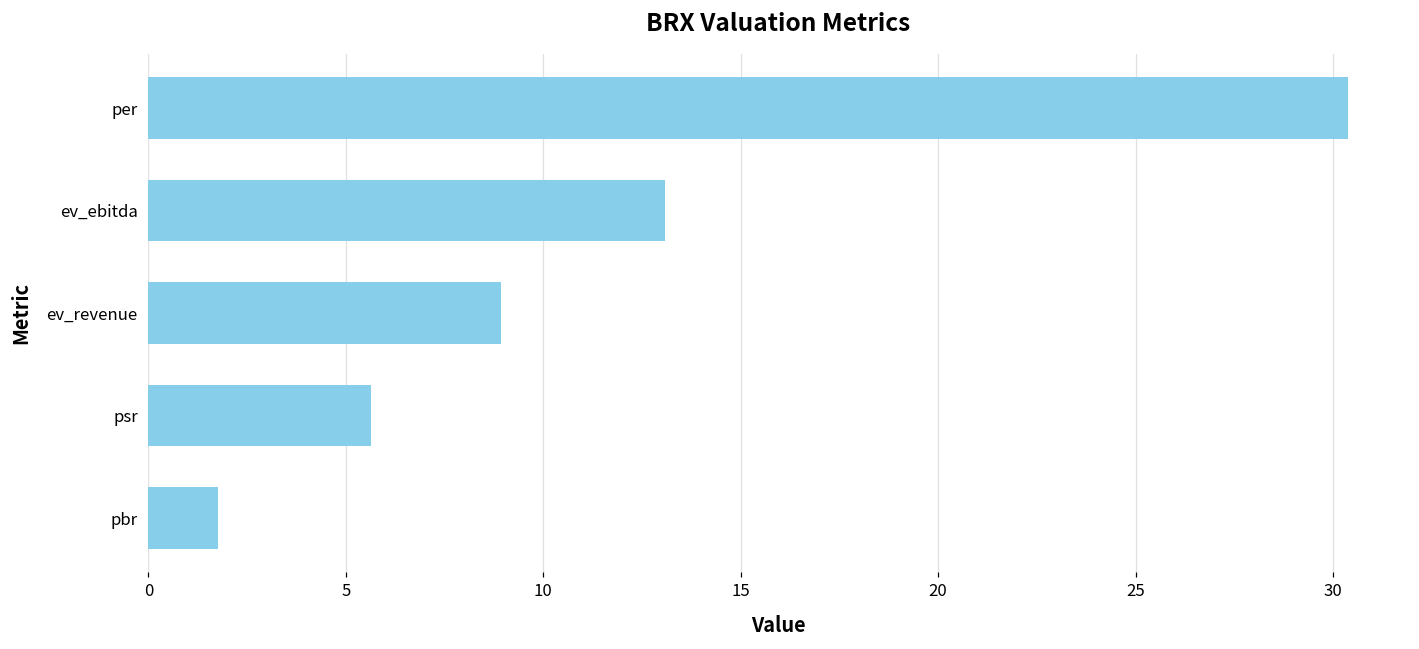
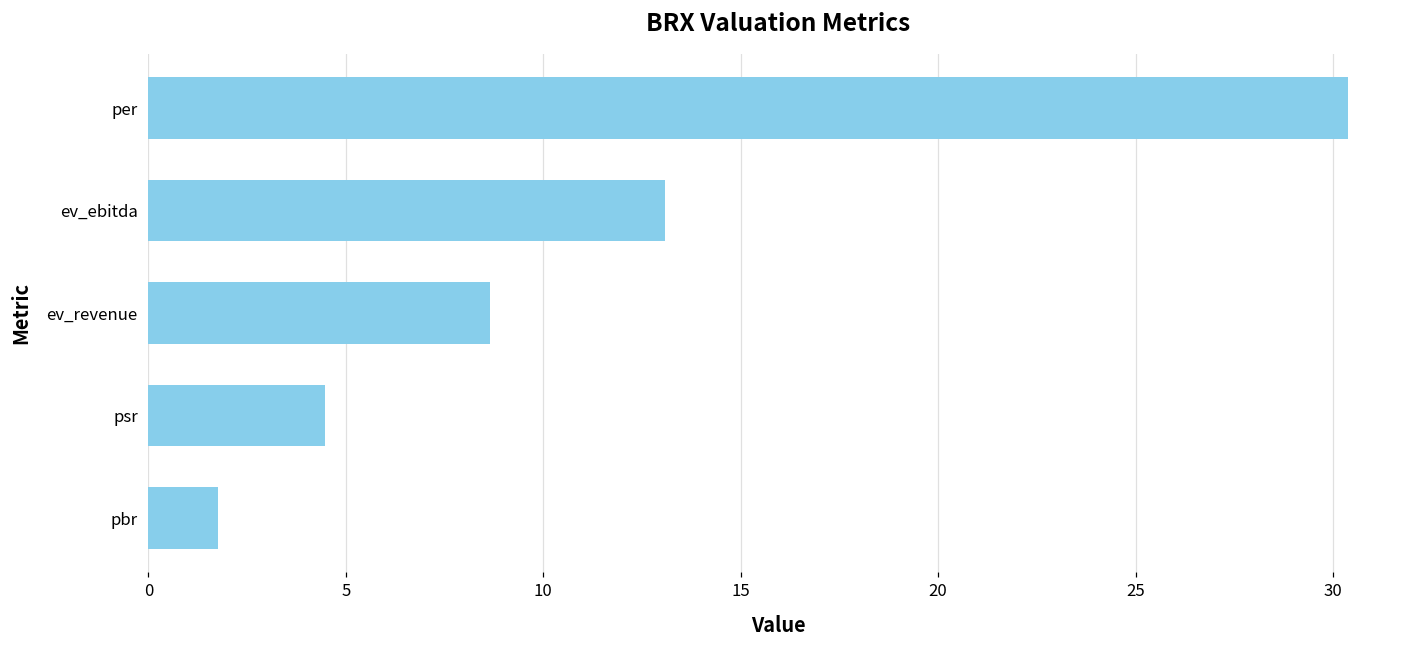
ev_revenue: 8.9 -> 8.7
psr: 5.6 -> 4.5
